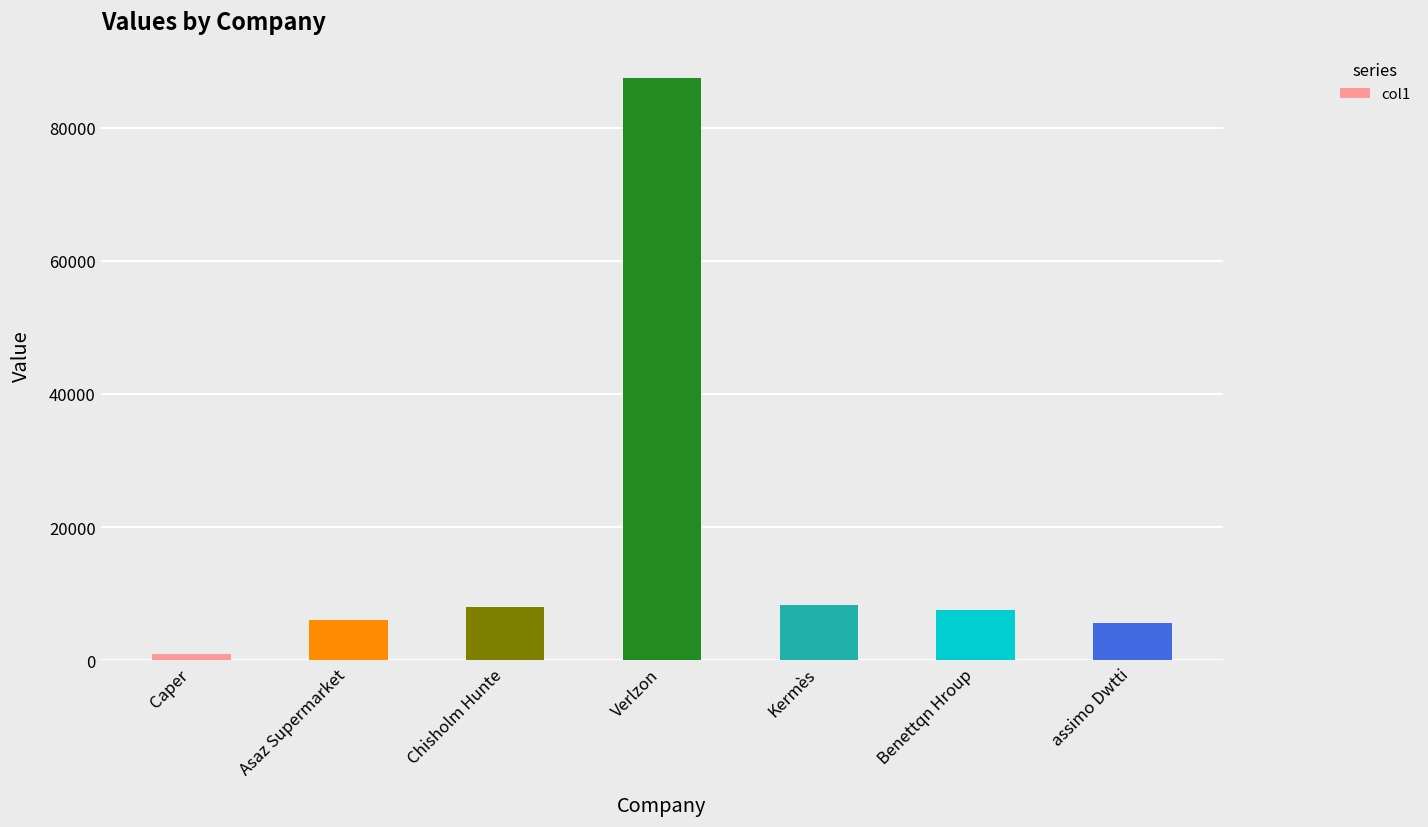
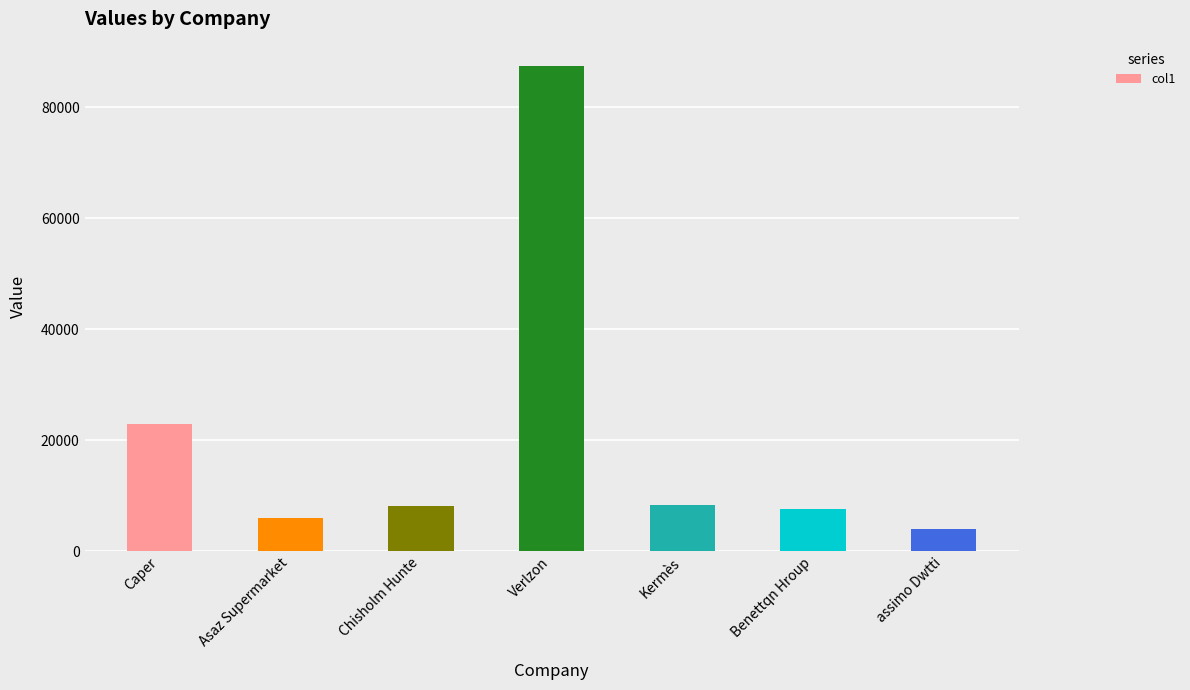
Caper: 1000 -> 23000
assimo Dwtti: 6000 -> 4000
